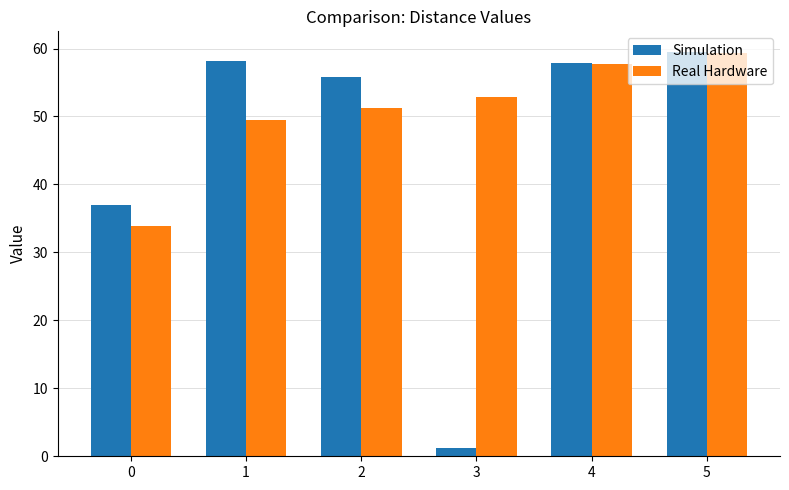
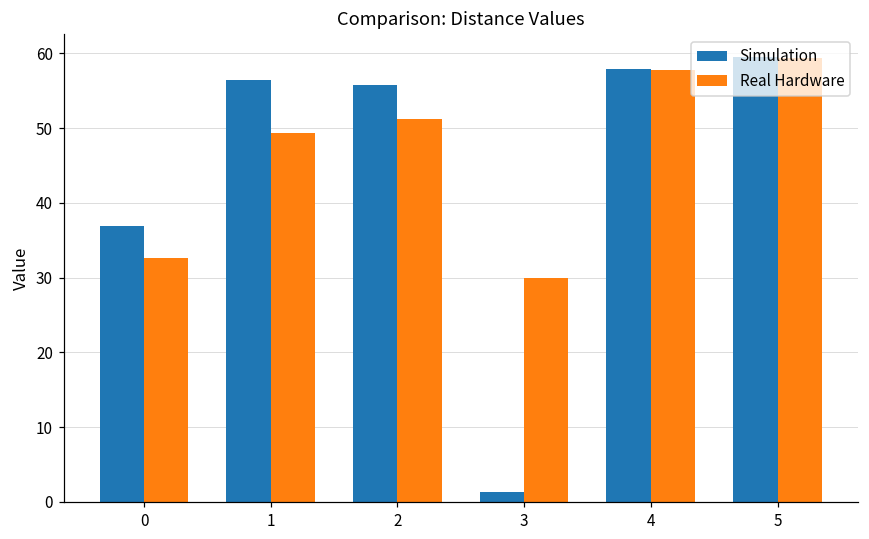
Real Hardware, 0: 34 -> 33
Simulation, 1: 58 -> 56
Real Hardware, 3: 53 -> 30
